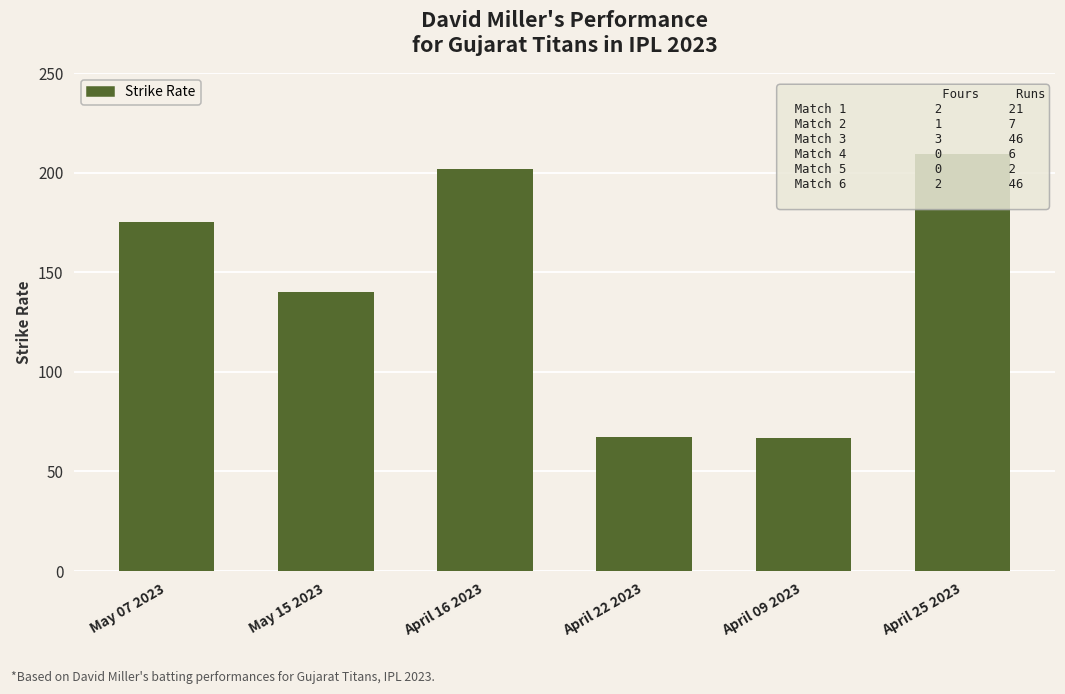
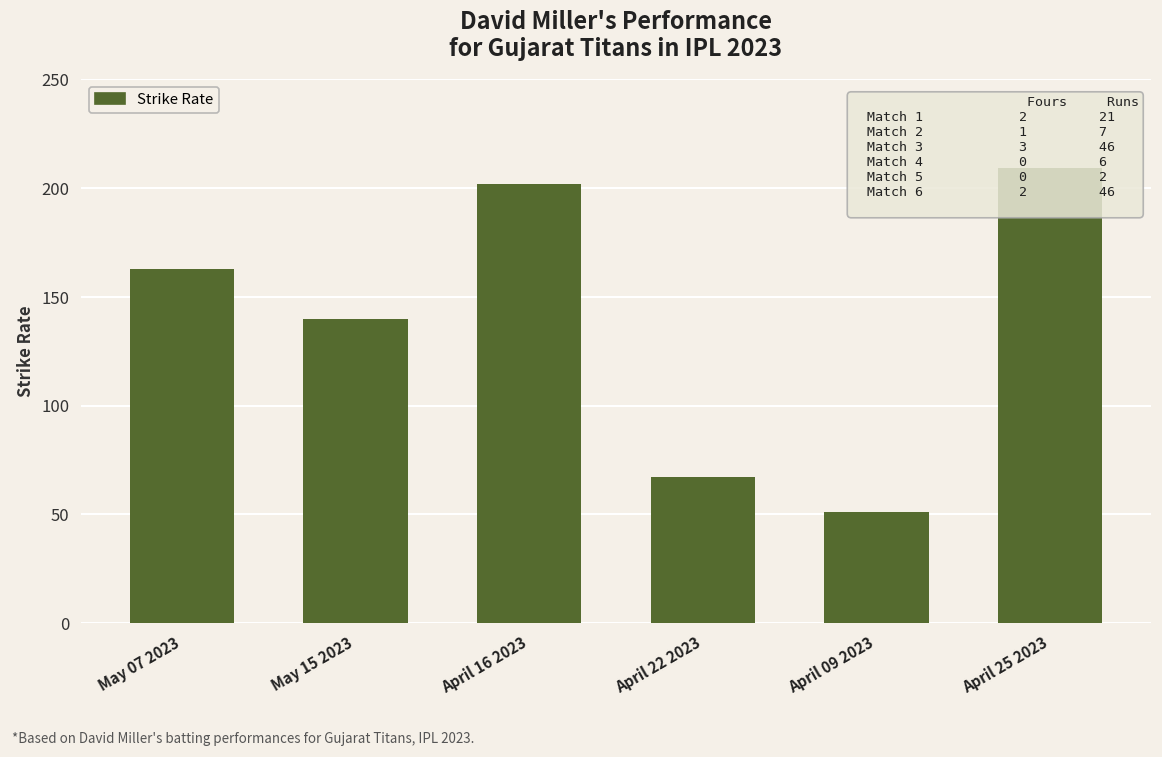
May 07 2023: 175 -> 163
April 09 2023: 67 -> 51
